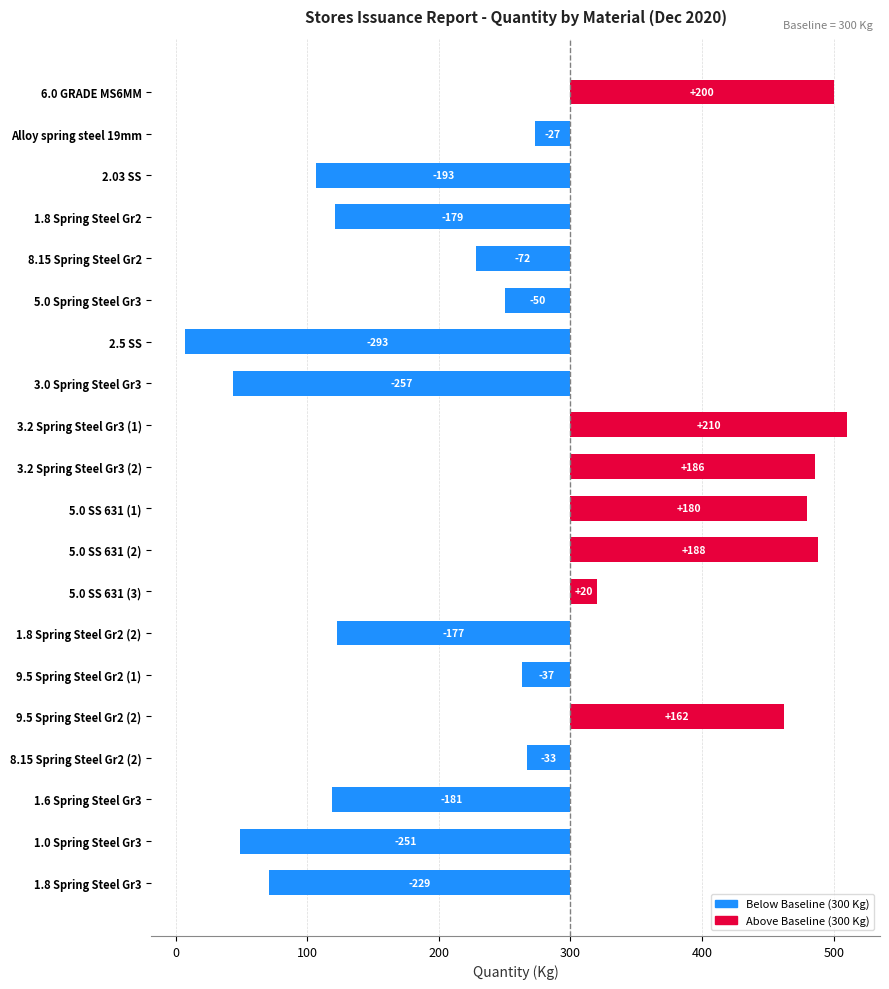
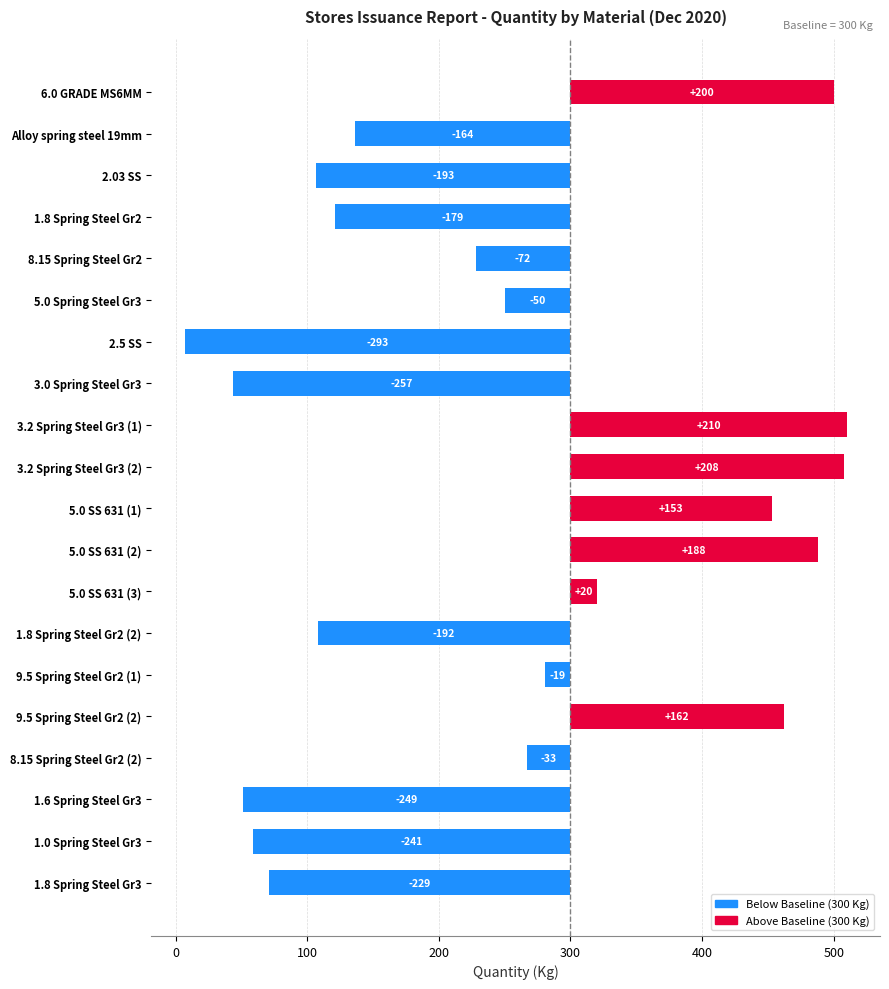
Alloy spring steel 19mm: -27 -> -164
3.2 Spring Steel Gr3 (2): +186 -> +208
5.0 SS 631 (1): +180 -> +153
1.8 Spring Steel Gr2 (2): -177 -> -192
9.5 Spring Steel Gr2 (1): -37 -> -19
1.6 Spring Steel Gr3: -181 -> -249
1.0 Spring Steel Gr3: -251 -> -241
